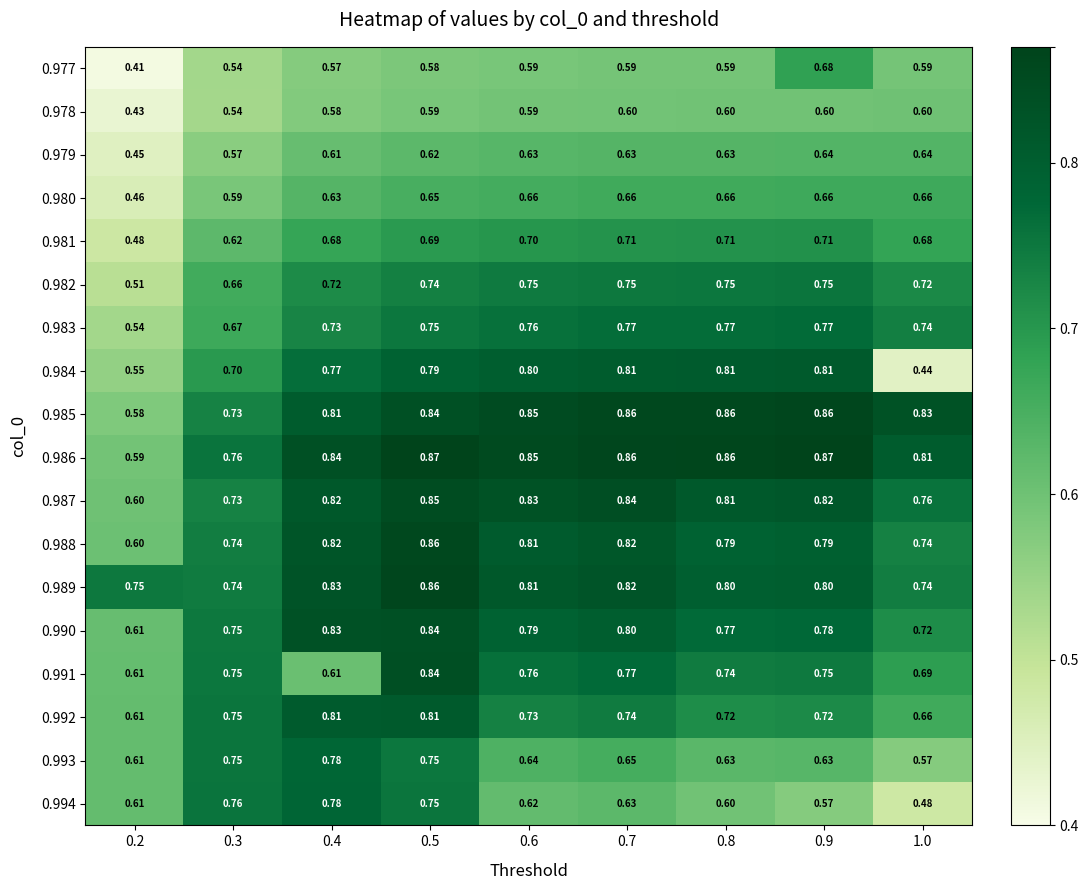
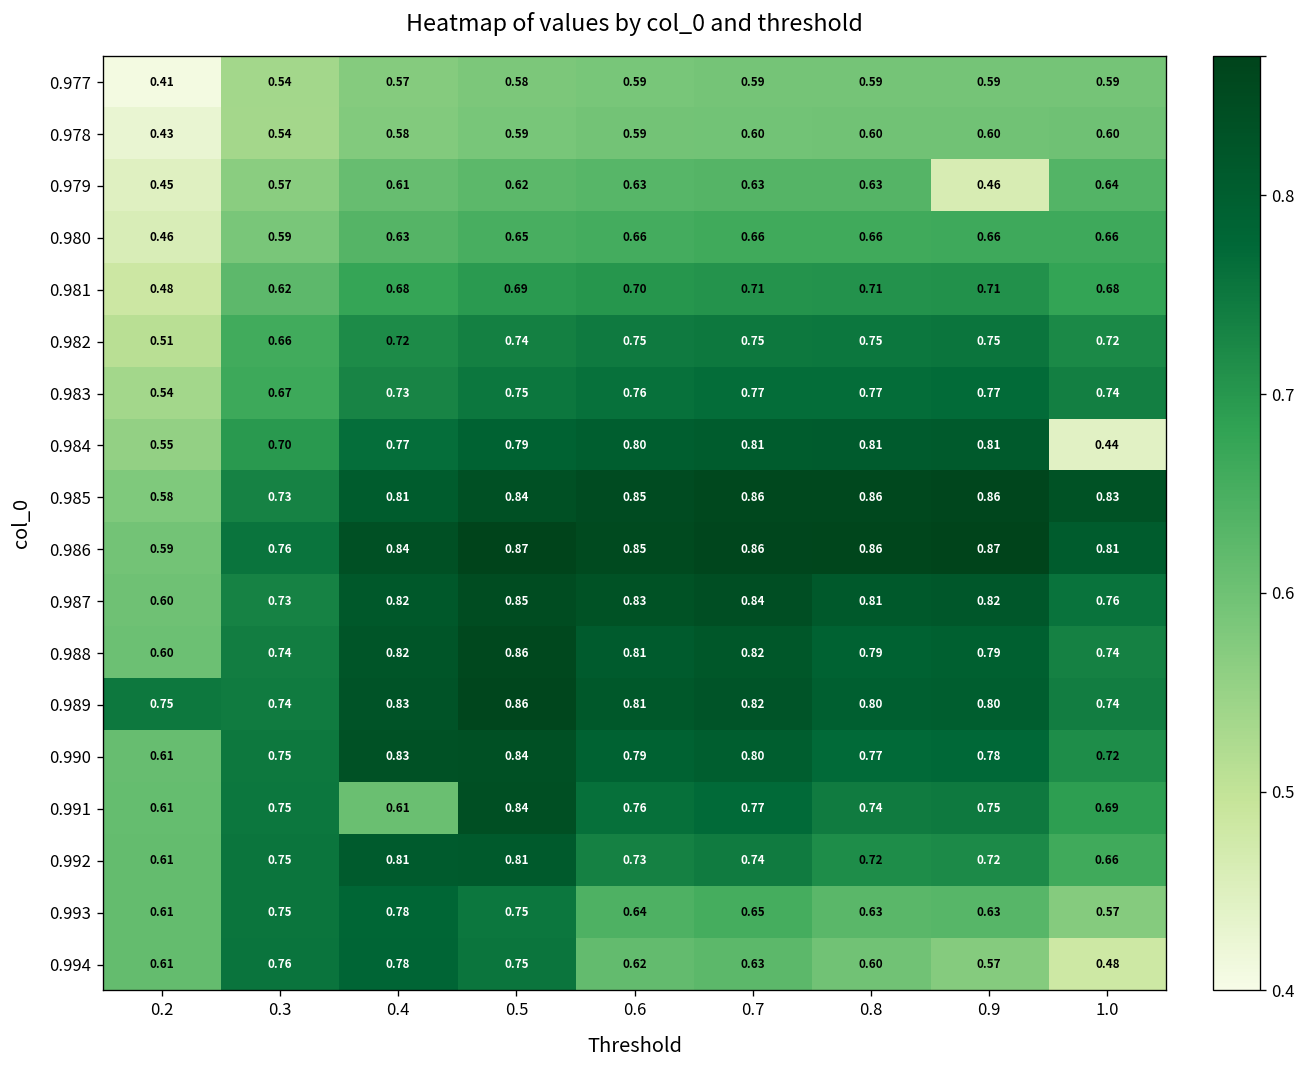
0.977, 0.9: 0.68 -> 0.59
0.979, 0.9: 0.64 -> 0.46
